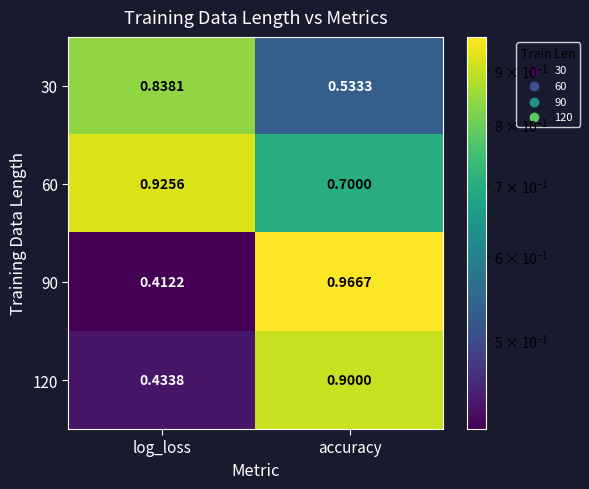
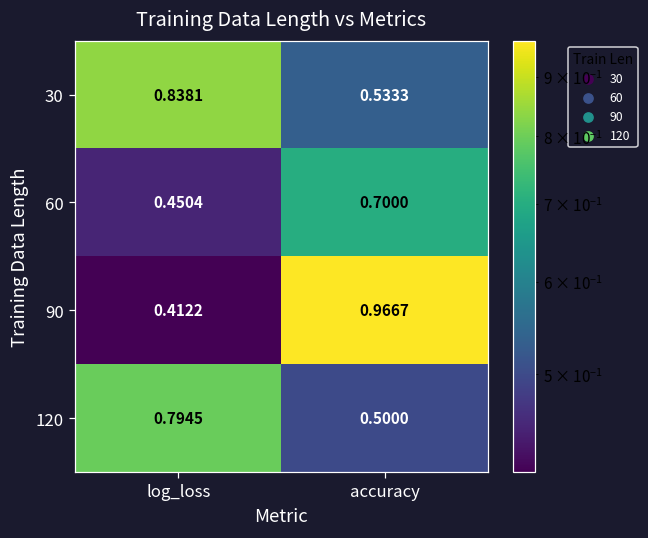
60, log_loss: 0.9256 -> 0.4504
120, log_loss: 0.4338 -> 0.7945
120, accuracy: 0.9000 -> 0.5000
